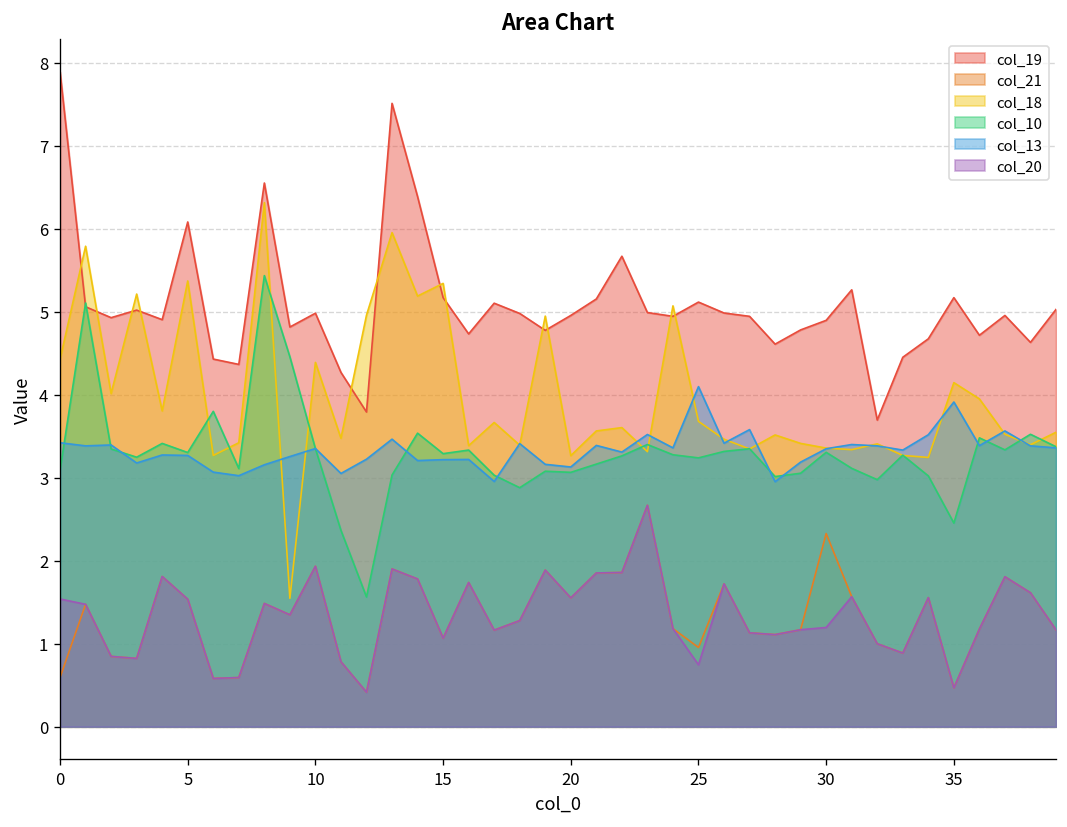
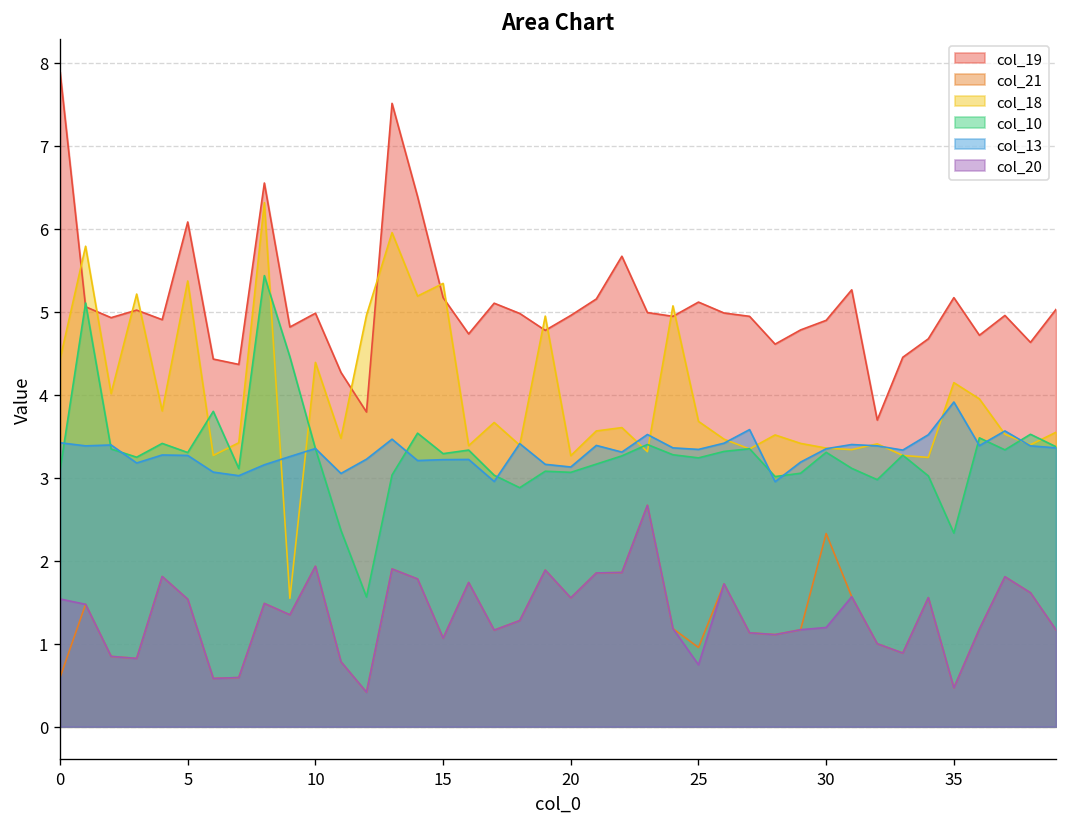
col_13, 25: 4.1 -> 3.3
col_10, 35: 2.5 -> 2.3
